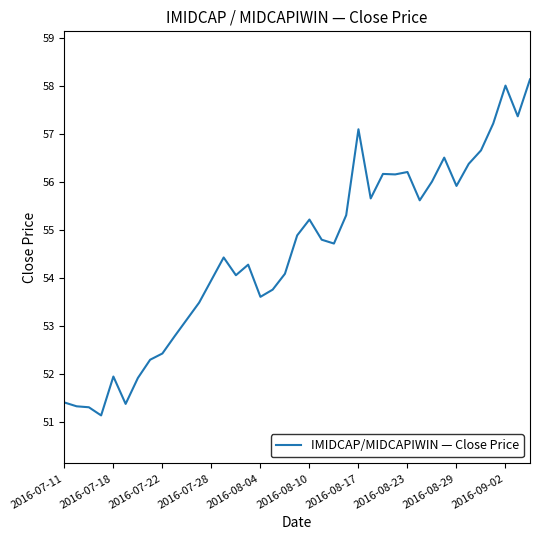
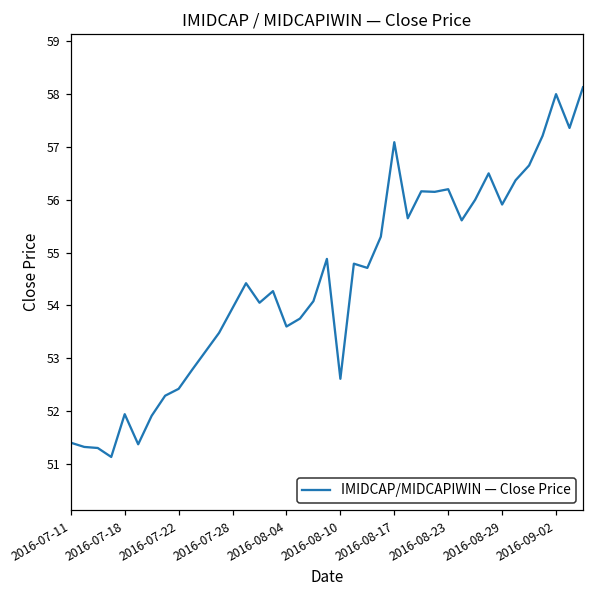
2016-08-10: 55.2 -> 52.6
